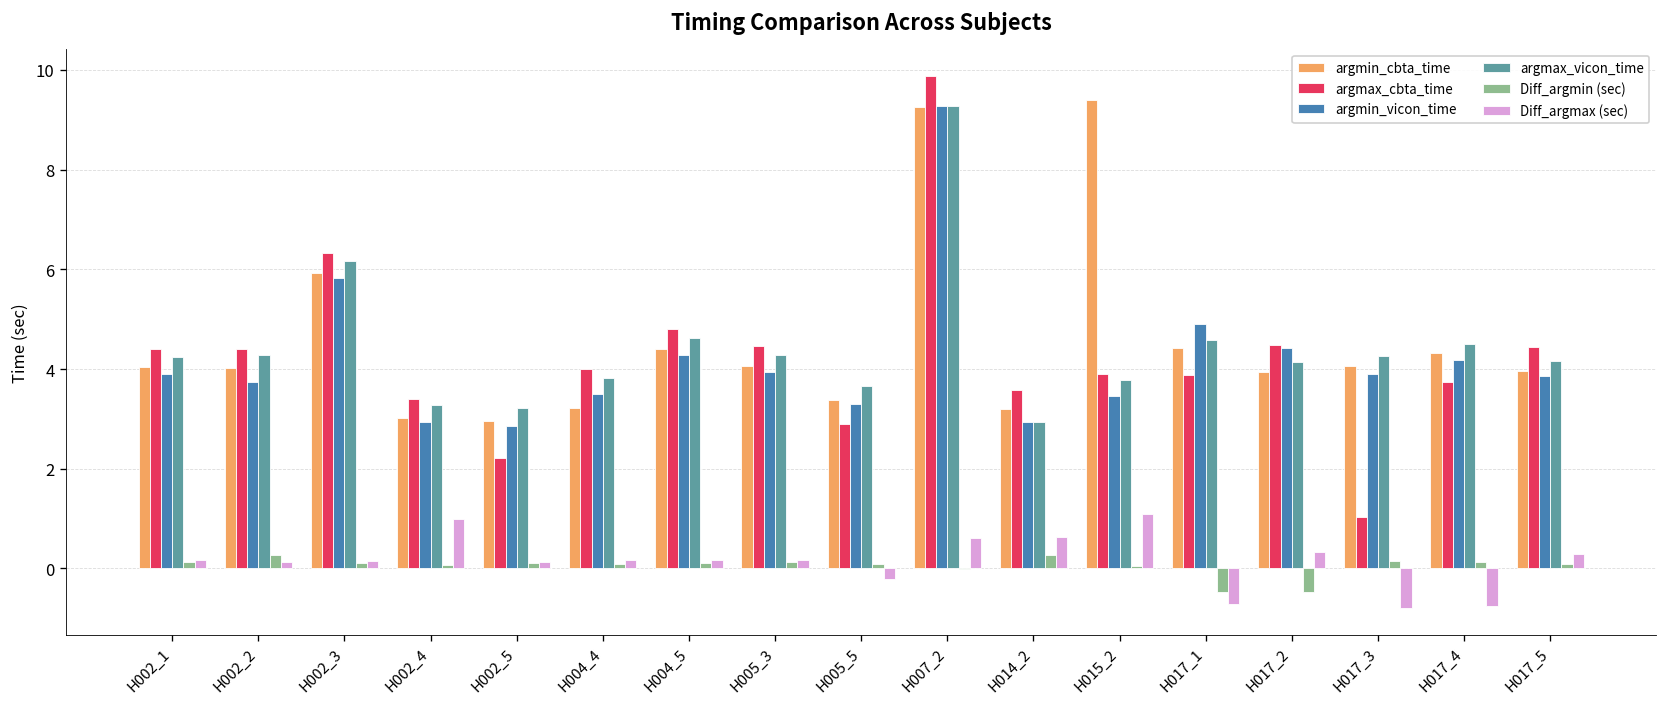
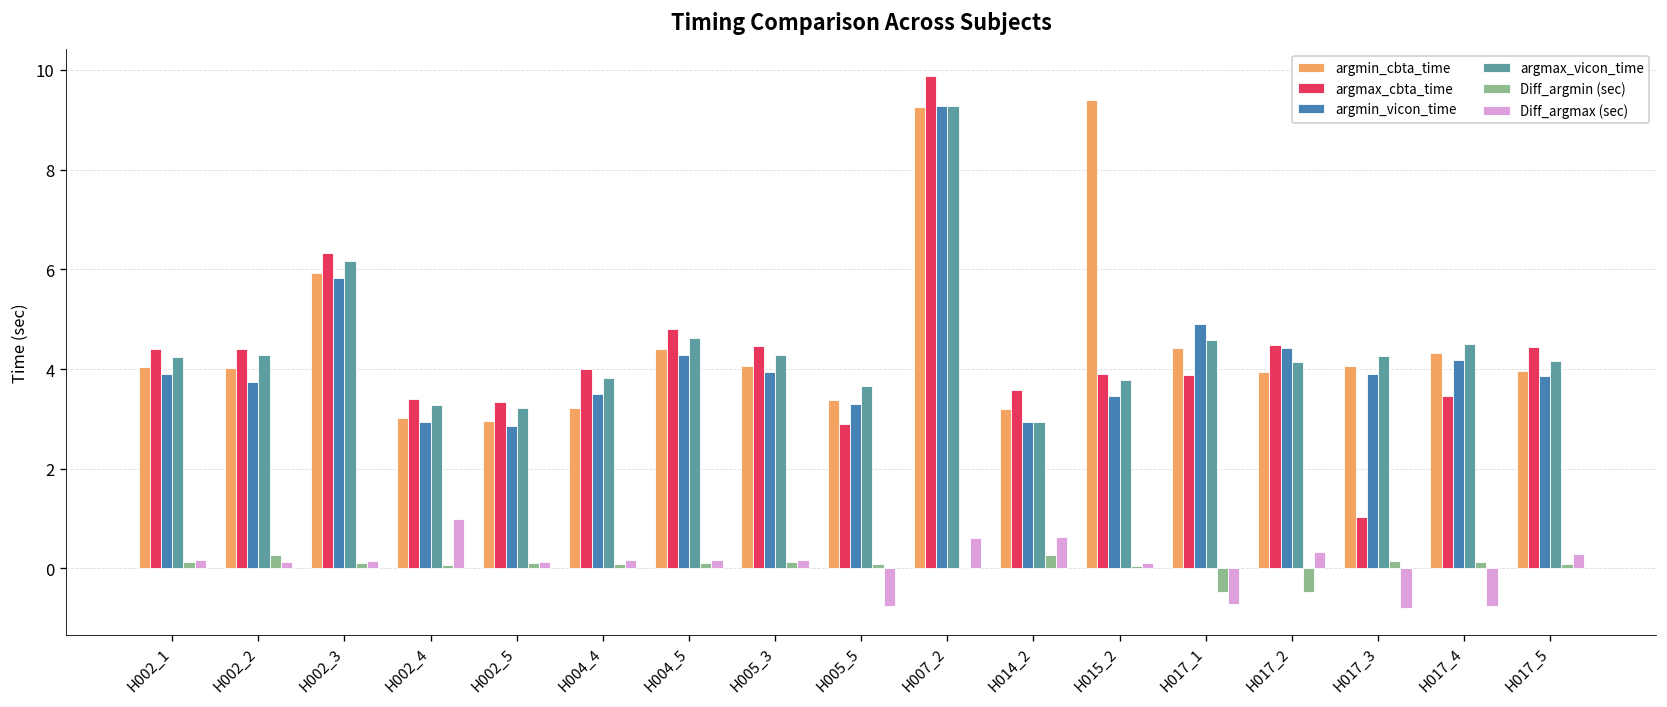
argmax_cbta_time, H002_5: 2.2 -> 3.3
Diff_argmax (sec), H005_5: -0.2 -> -0.7
Diff_argmax (sec), H015_2: 1.1 -> 0.1
argmax_cbta_time, H017_4: 3.7 -> 3.5
